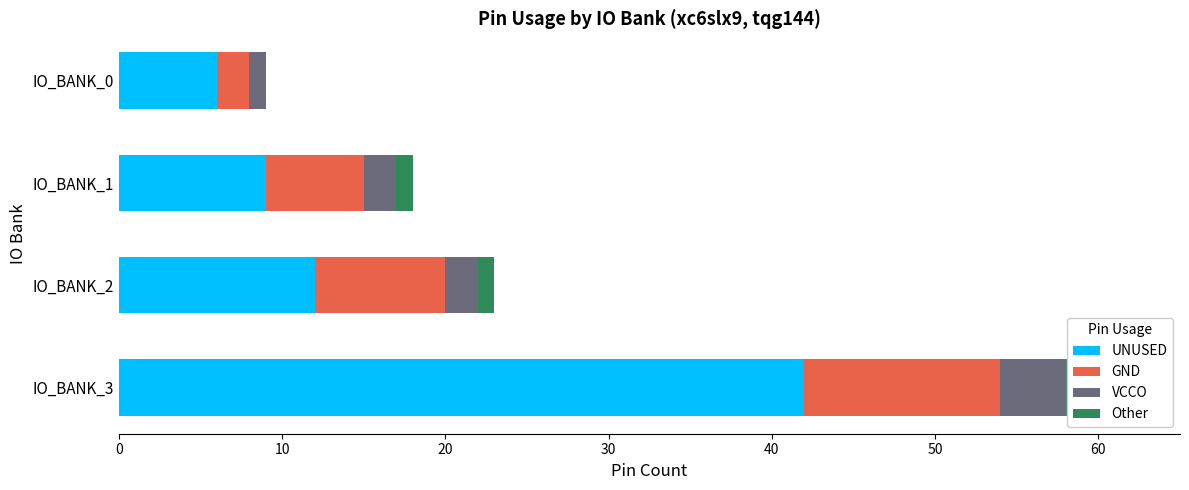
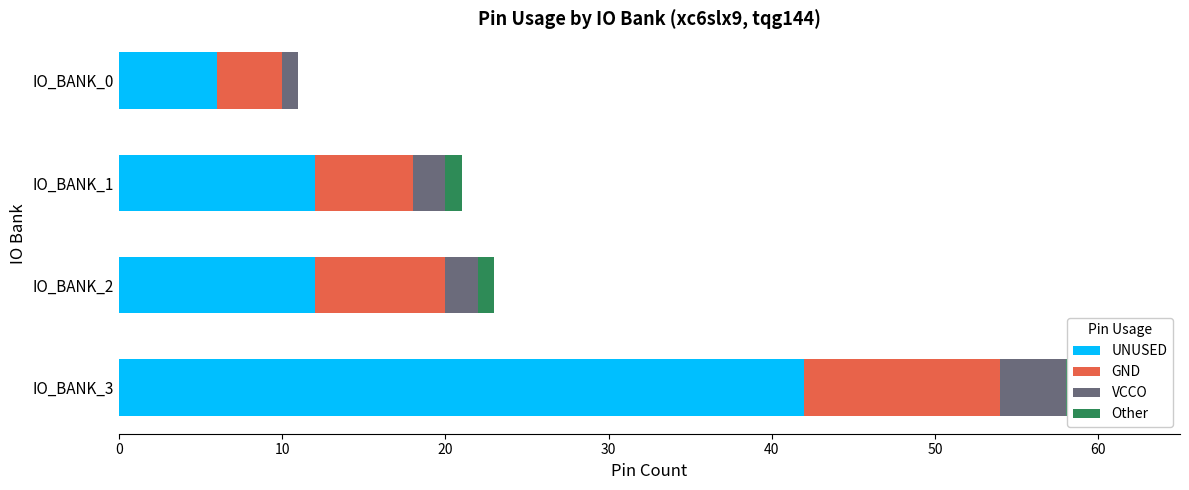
GND, IO_BANK_0: 2 -> 4
UNUSED, IO_BANK_1: 9 -> 12
